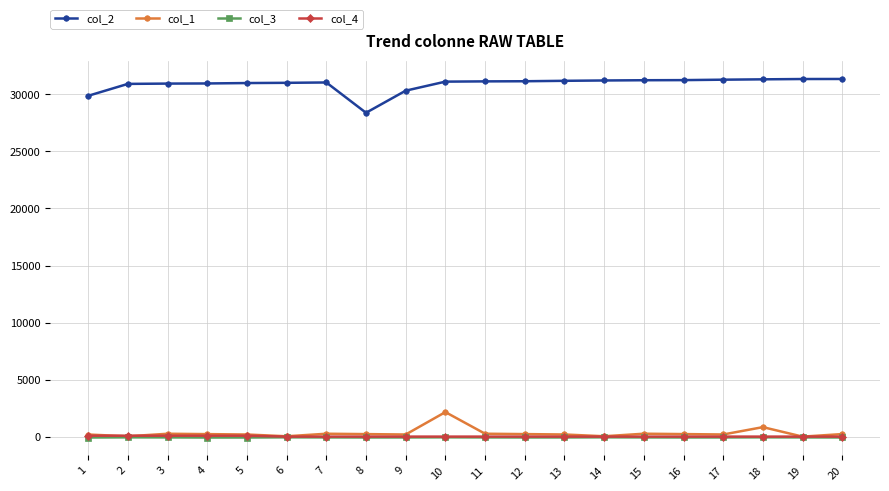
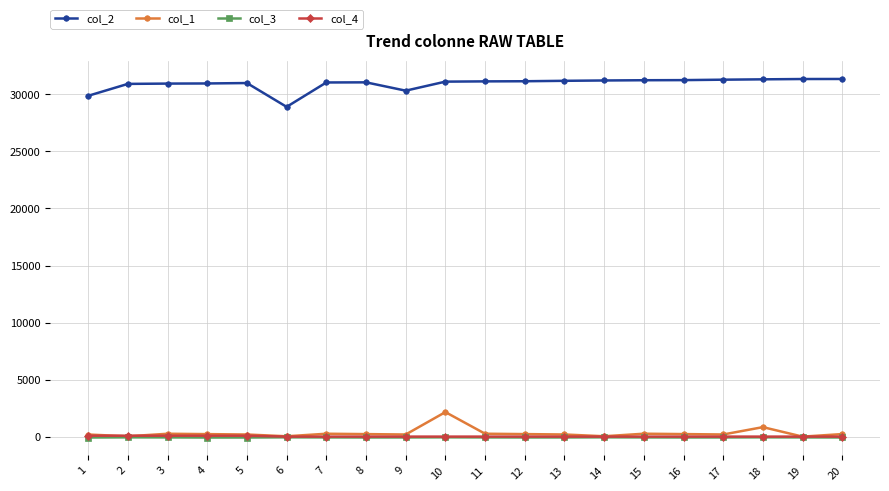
col_2, 6: 31000 -> 28900
col_2, 8: 28400 -> 31100
